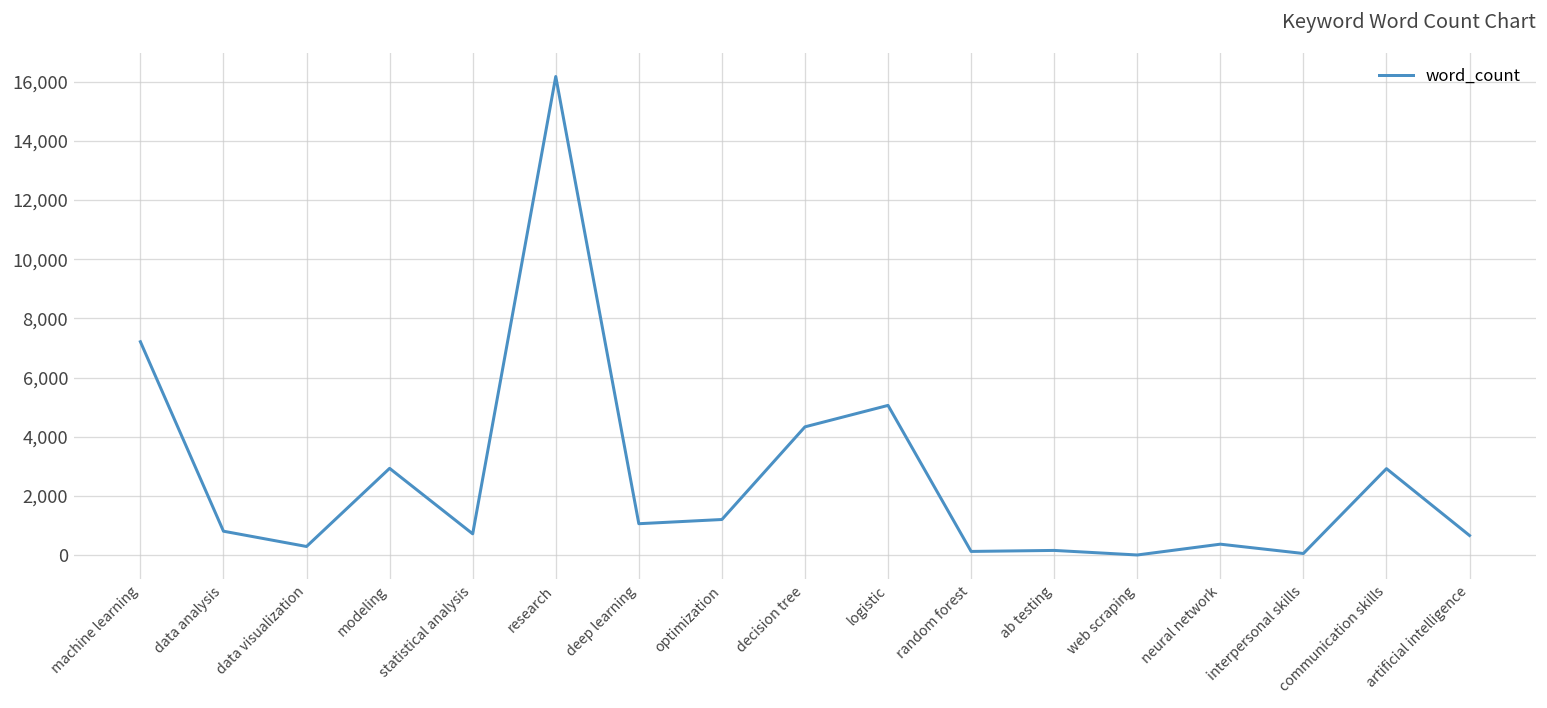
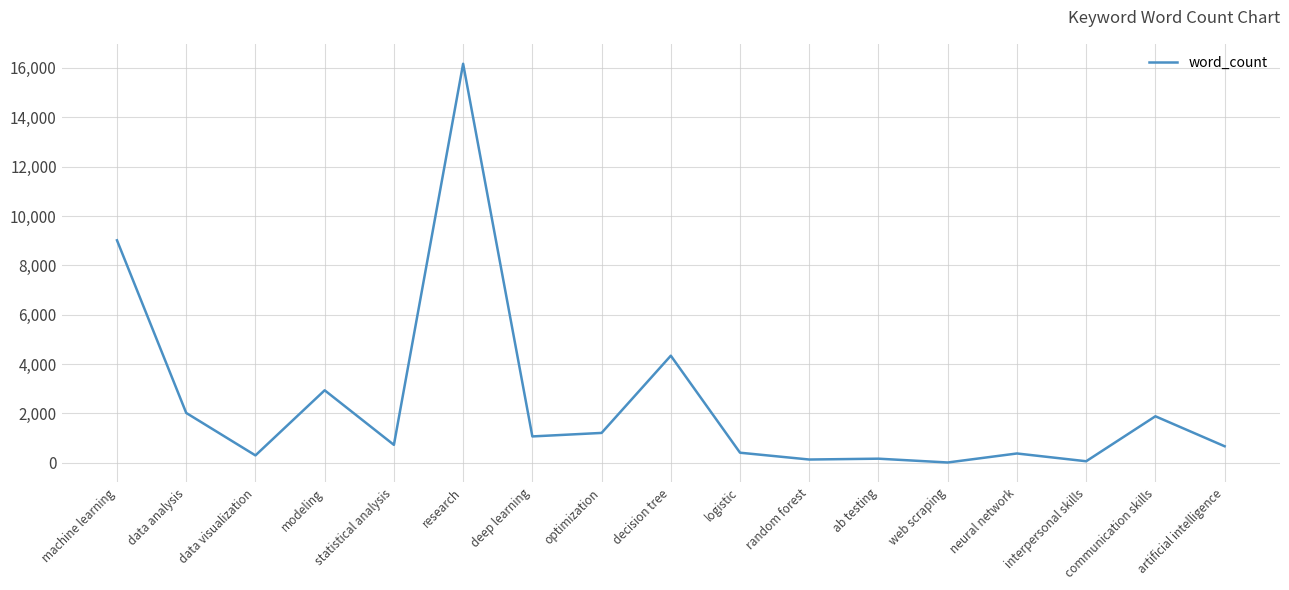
machine learning: 7,200 -> 9,000
data analysis: 800 -> 2,000
logistic: 5,100 -> 400
communication skills: 2,900 -> 1,900
